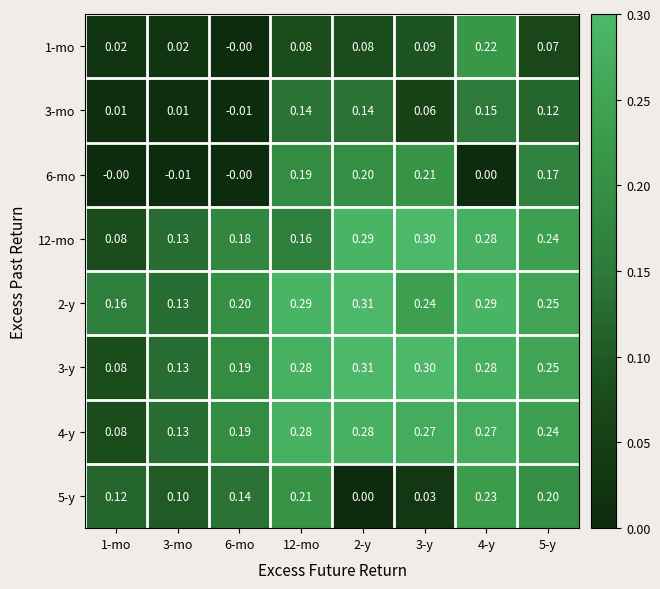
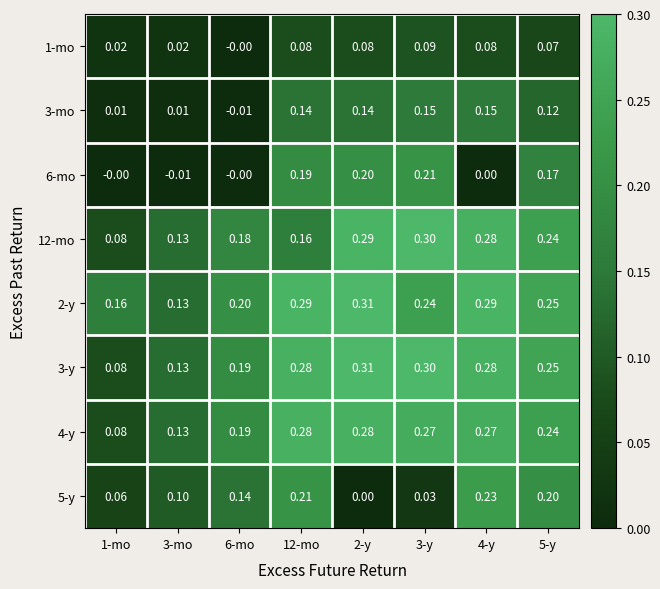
1-mo, 4-y: 0.22 -> 0.08
3-mo, 3-y: 0.06 -> 0.15
5-y, 1-mo: 0.12 -> 0.06
